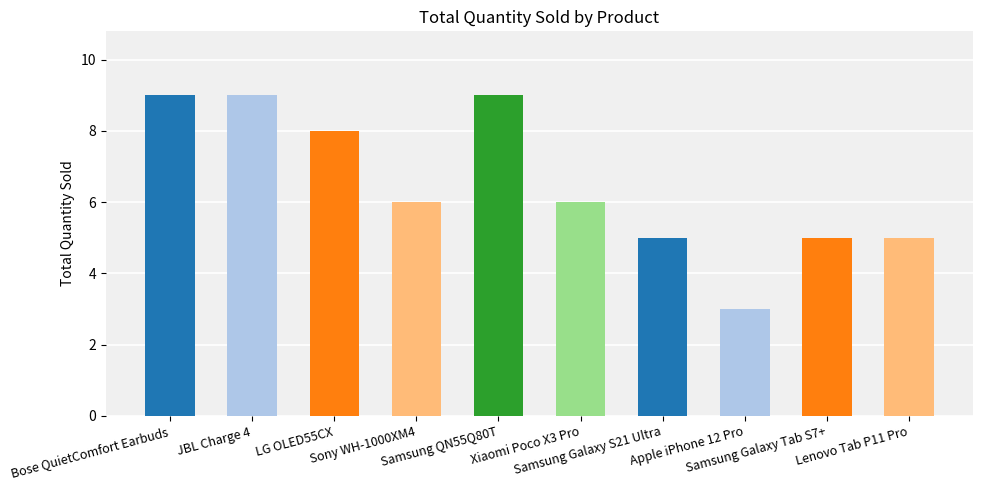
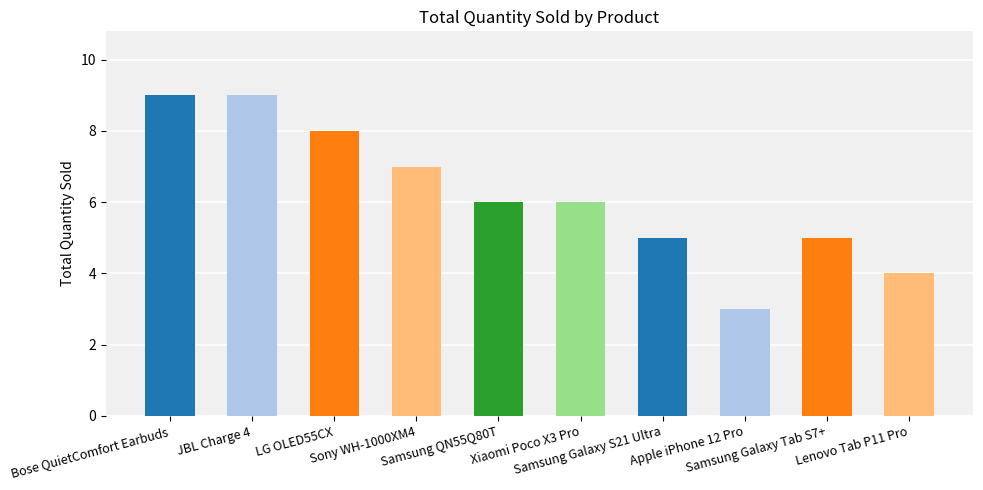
Sony WH-1000XM4: 6 -> 7
Samsung QN55Q80T: 9 -> 6
Lenovo Tab P11 Pro: 5 -> 4
